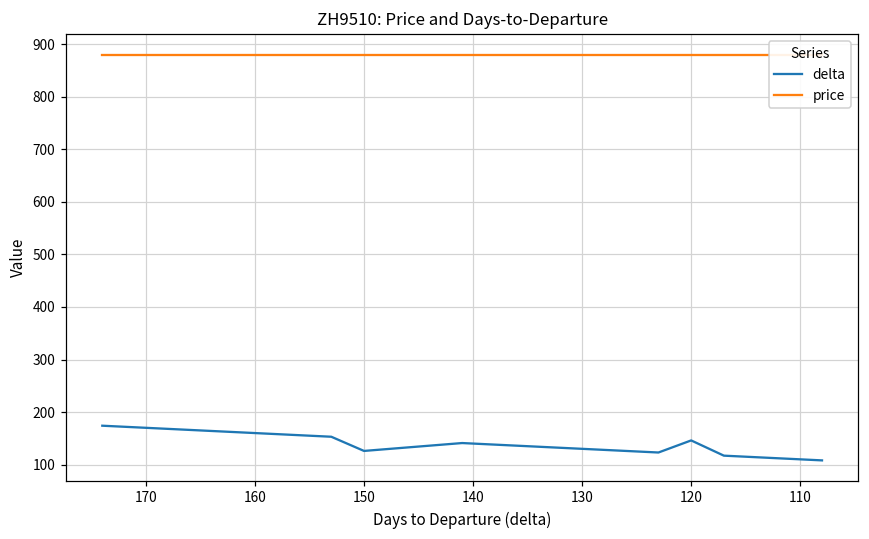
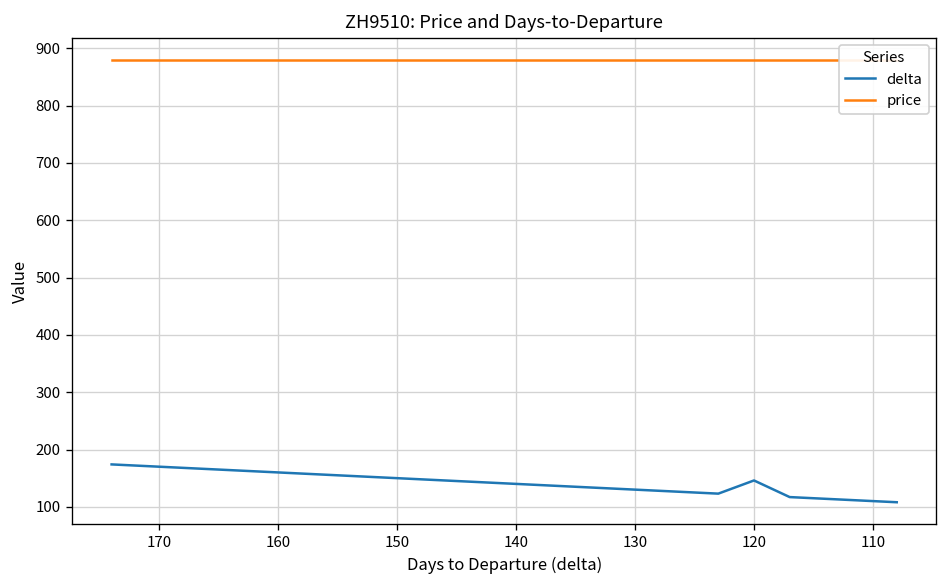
delta, 150: 130 -> 150
